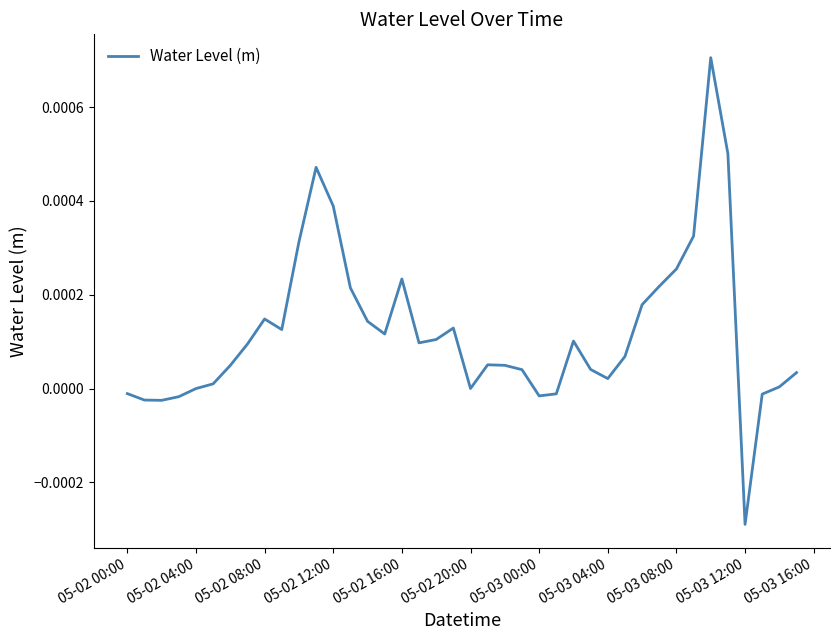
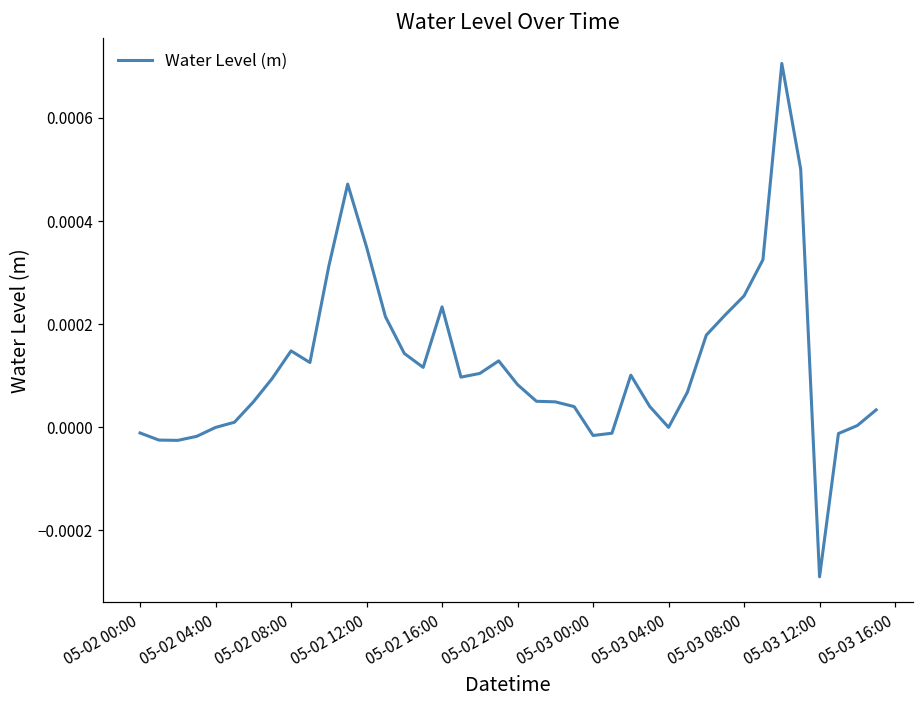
05-02 12:00: 0.00039 -> 0.00035
05-02 20:00: 0.0000 -> 0.0001
05-03 04:00: 0.00002 -> 0.00000
